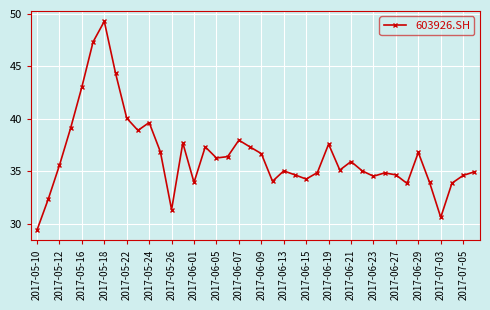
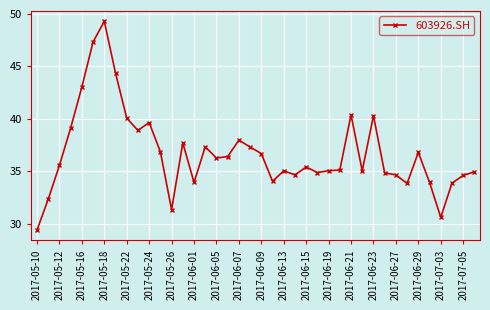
2017-06-15: 34.2 -> 35.4
2017-06-19: 37.6 -> 35.0
2017-06-21: 35.9 -> 40.4
2017-06-23: 34.5 -> 40.3
